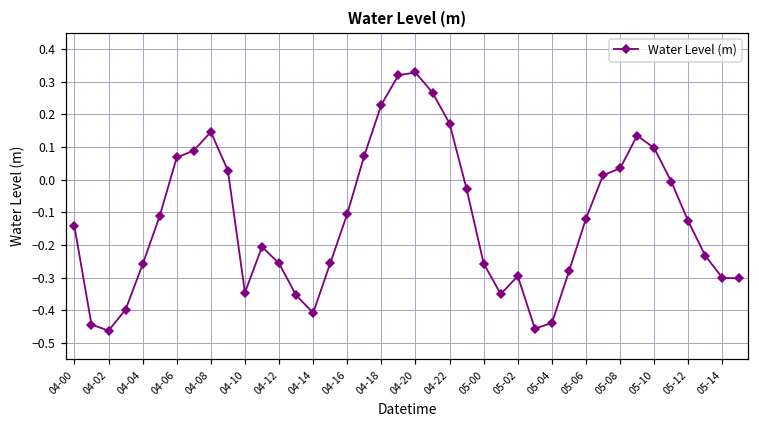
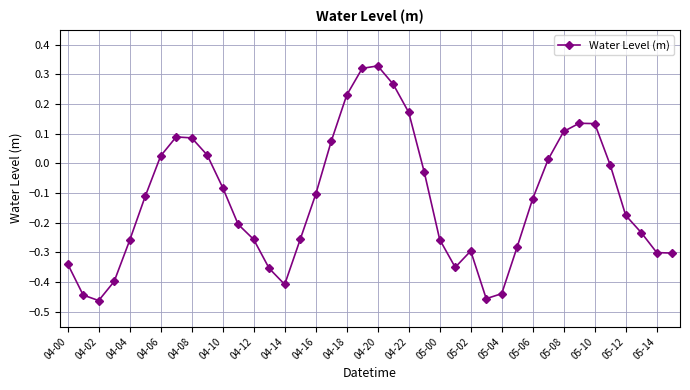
04-00: -0.14 -> -0.34
04-06: 0.07 -> 0.02
04-08: 0.15 -> 0.09
04-10: -0.35 -> -0.08
05-08: 0.03 -> 0.11
05-10: 0.10 -> 0.13
05-12: -0.13 -> -0.18
